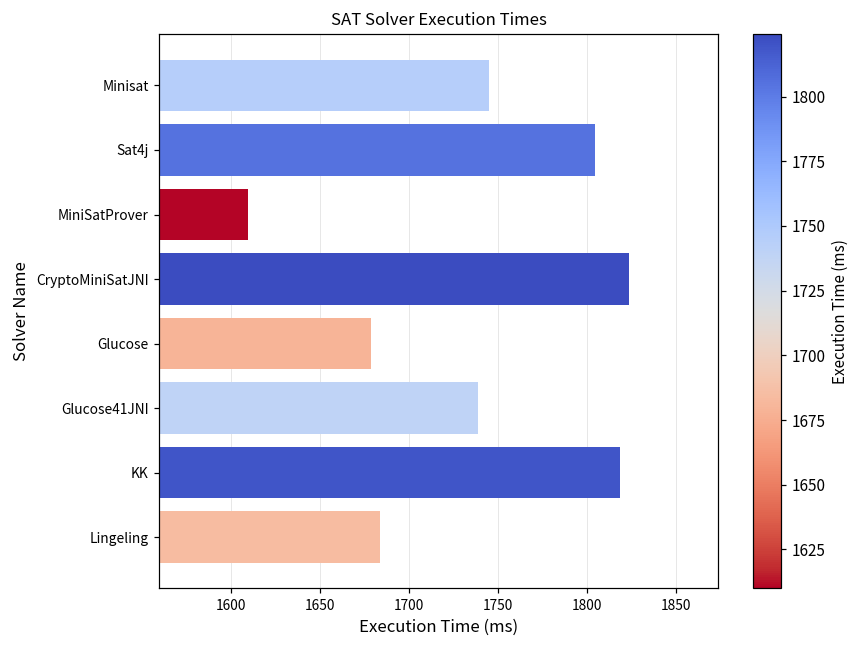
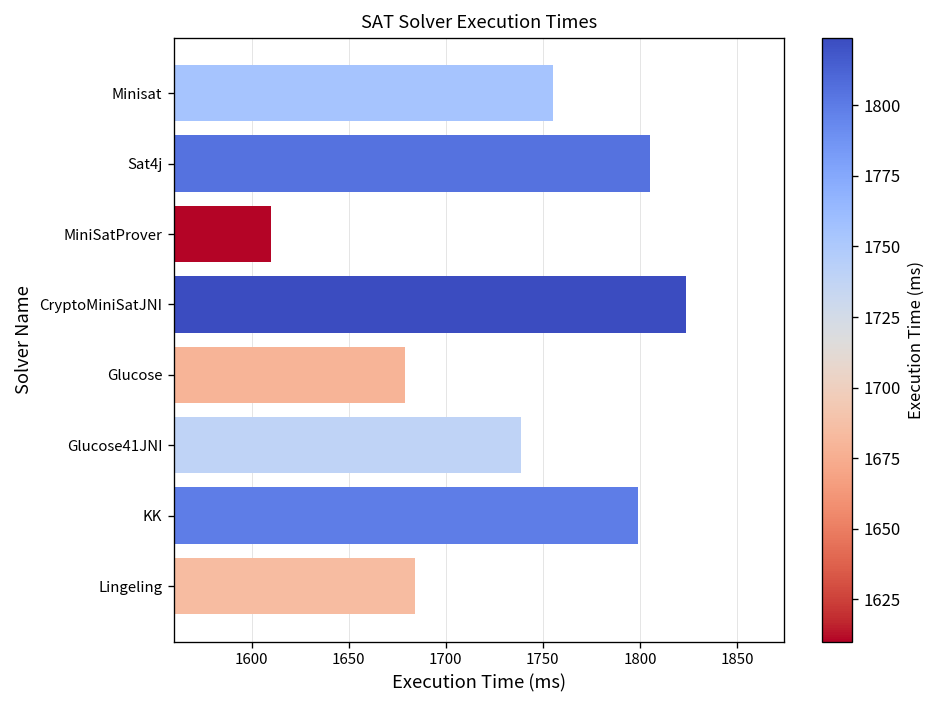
Minisat: 1745 -> 1755
KK: 1819 -> 1799
